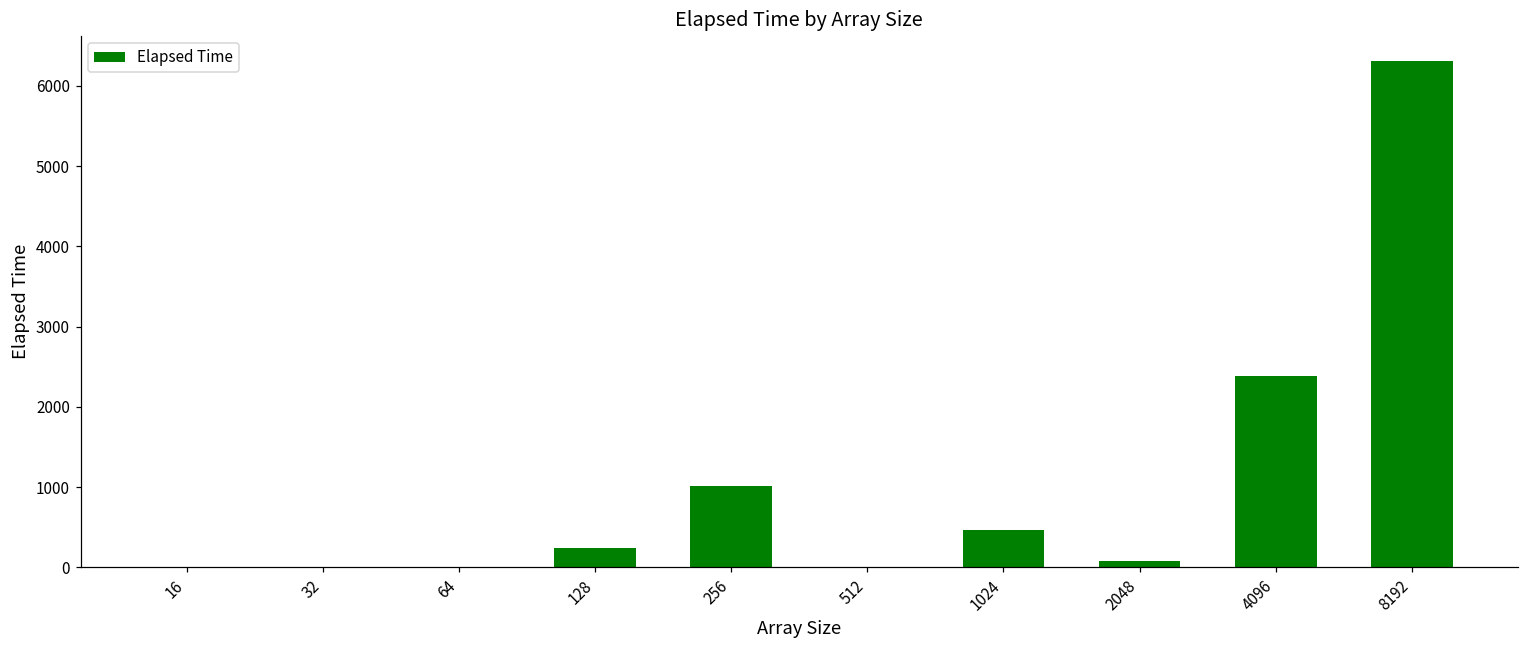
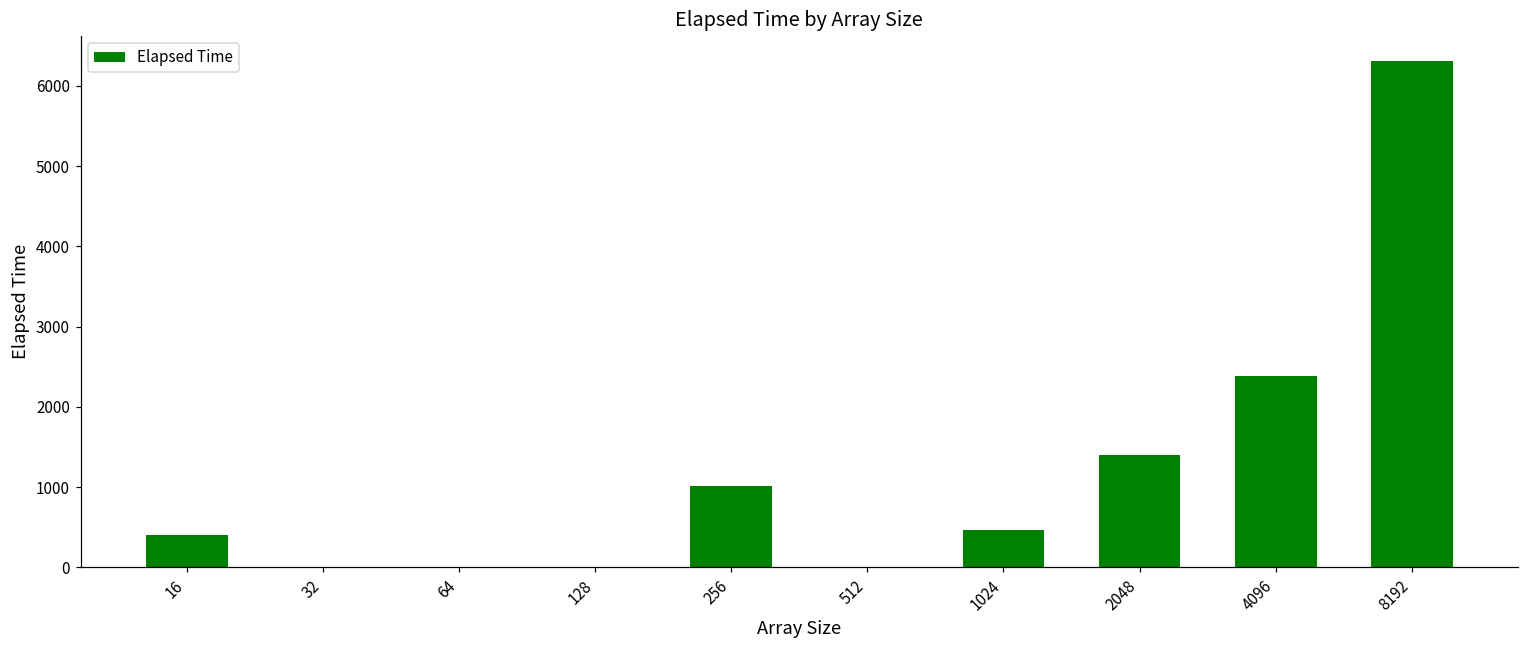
16: 0 -> 400
128: 200 -> 0
2048: 100 -> 1400
